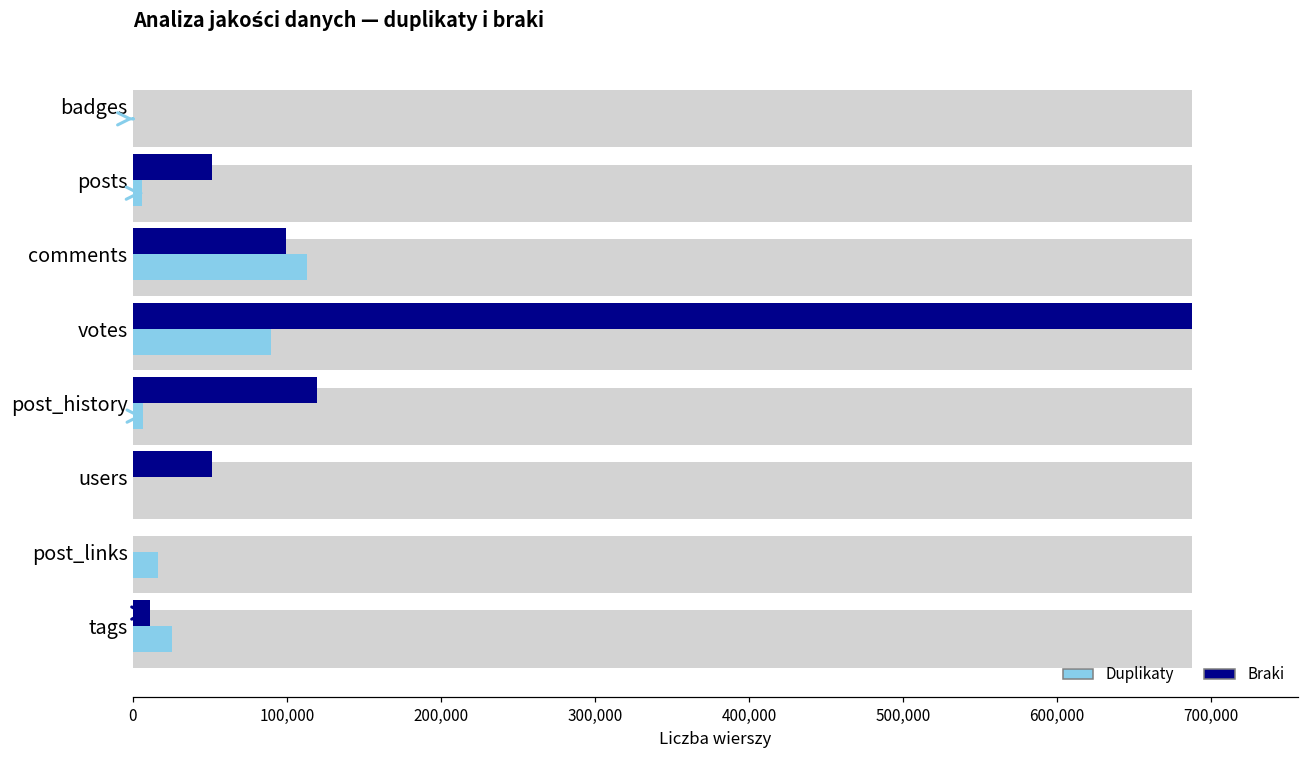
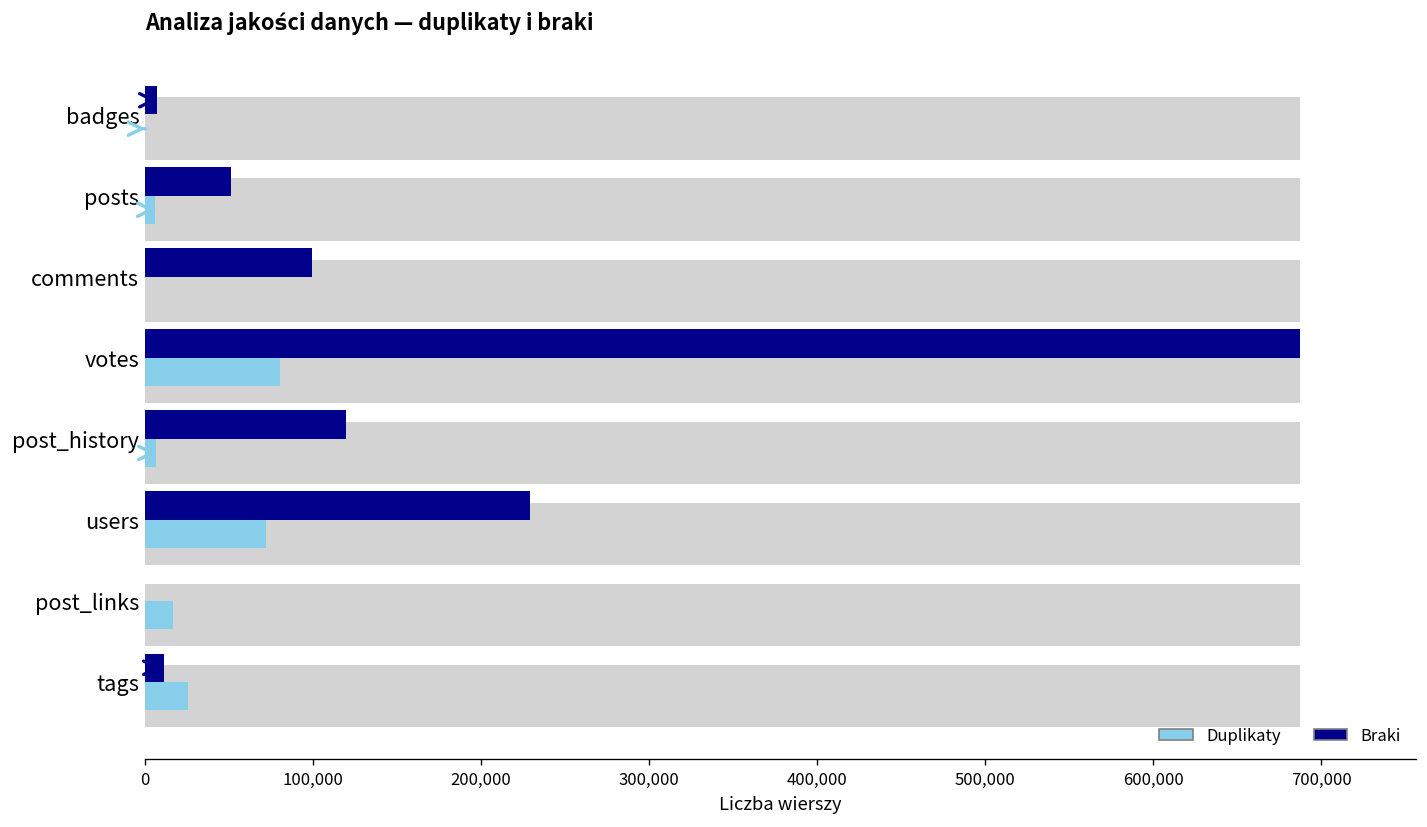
Braki, badges: 0 -> 7,000
Duplikaty, comments: 113,000 -> 0
Duplikaty, votes: 90,000 -> 81,000
Braki, users: 51,000 -> 229,000
Duplikaty, users: 0 -> 72,000
